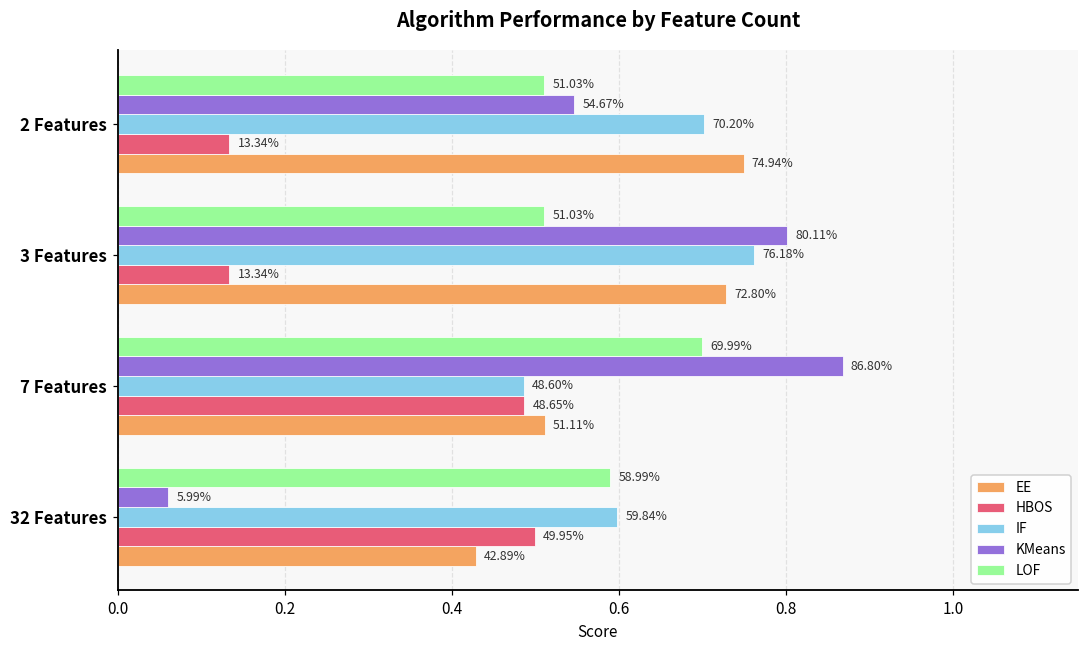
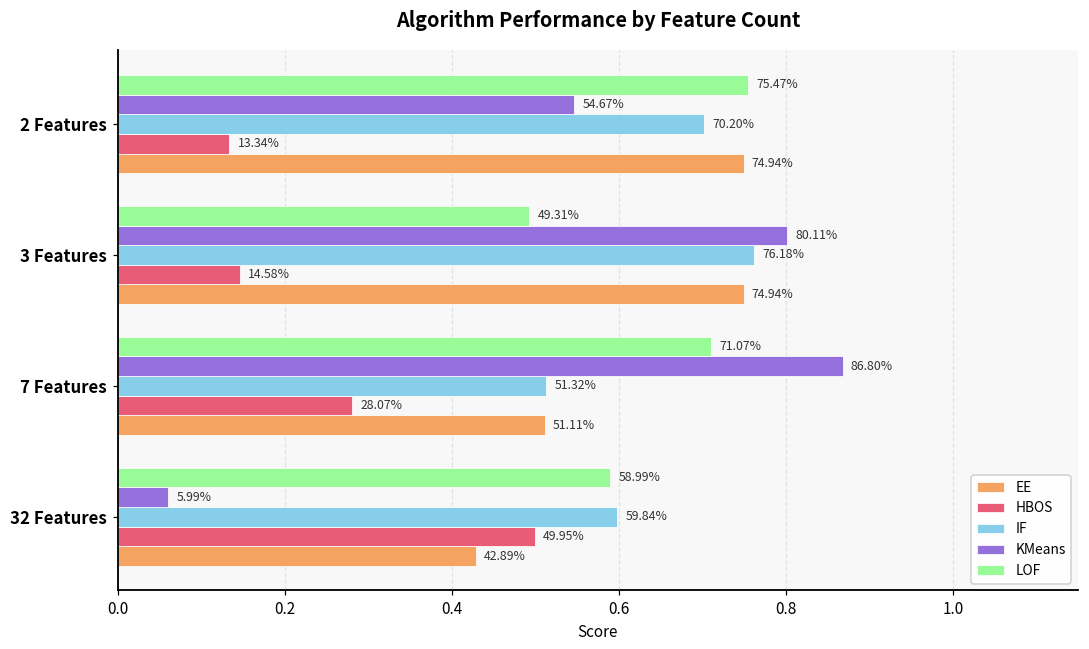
LOF, 2 Features: 51.03% -> 75.47%
LOF, 3 Features: 51.03% -> 49.31%
HBOS, 3 Features: 13.34% -> 14.58%
EE, 3 Features: 72.80% -> 74.94%
LOF, 7 Features: 69.99% -> 71.07%
IF, 7 Features: 48.60% -> 51.32%
HBOS, 7 Features: 48.65% -> 28.07%
